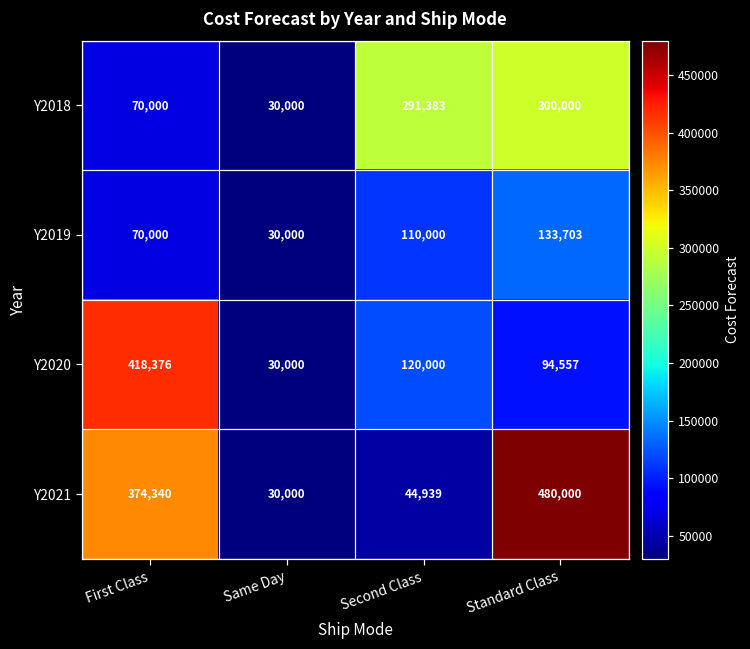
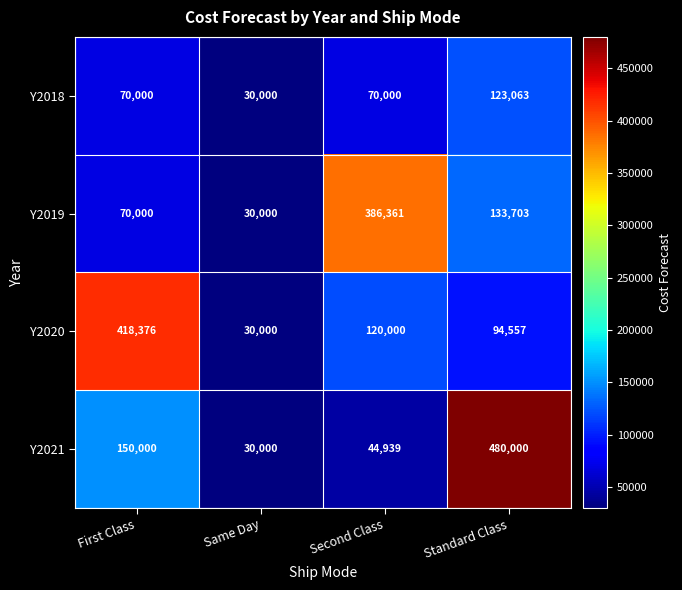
Y2018, Second Class: 291,383 -> 70,000
Y2018, Standard Class: 300,000 -> 123,063
Y2019, Second Class: 110,000 -> 386,361
Y2021, First Class: 374,340 -> 150,000
